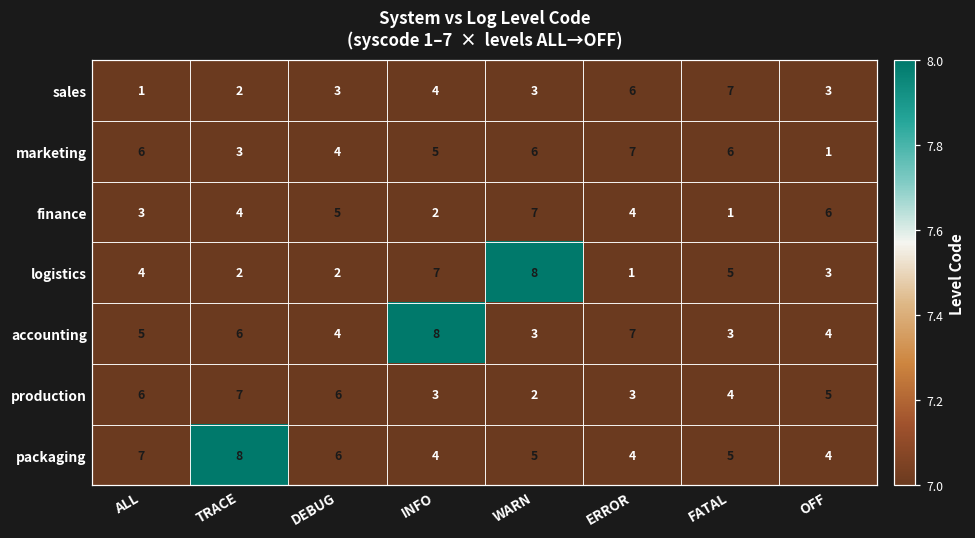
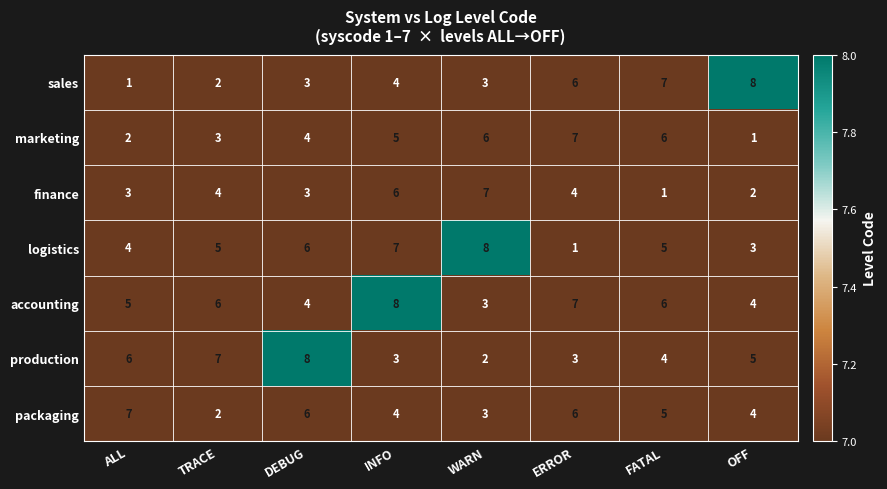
sales, OFF: 3 -> 8
marketing, ALL: 6 -> 2
finance, DEBUG: 5 -> 3
finance, INFO: 2 -> 6
finance, OFF: 6 -> 2
logistics, TRACE: 2 -> 5
logistics, DEBUG: 2 -> 6
accounting, FATAL: 3 -> 6
production, DEBUG: 6 -> 8
packaging, TRACE: 8 -> 2
packaging, WARN: 5 -> 3
packaging, ERROR: 4 -> 6
